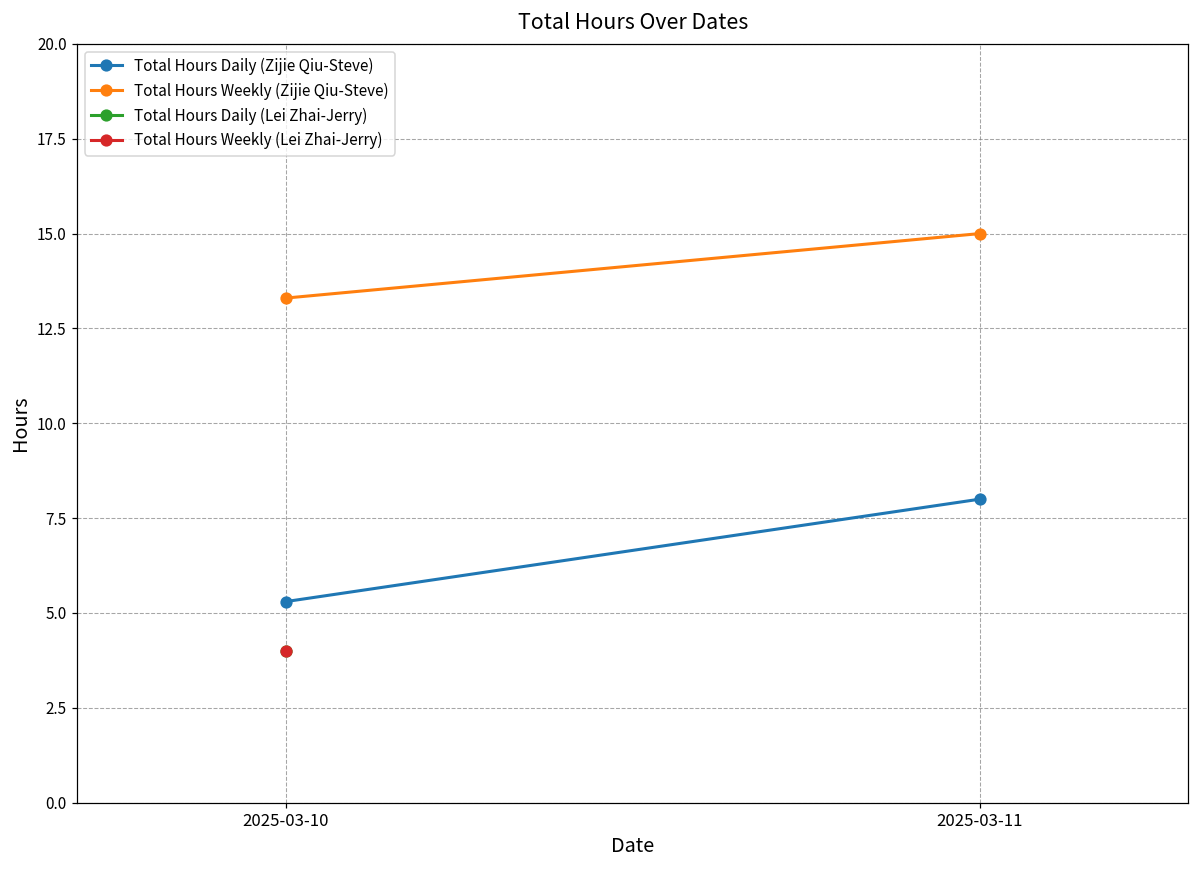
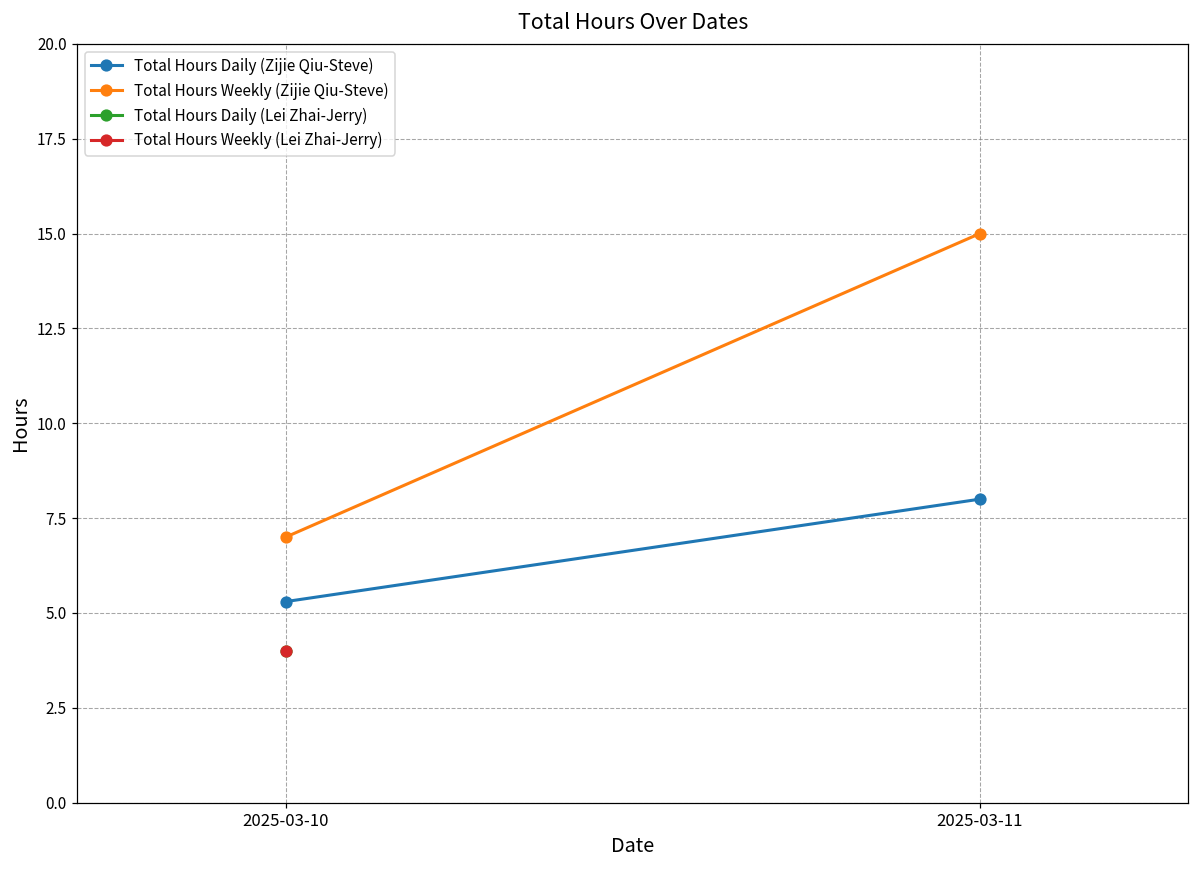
Total Hours Weekly (Zijie Qiu-Steve), 2025-03-10: 13.3 -> 7.0
